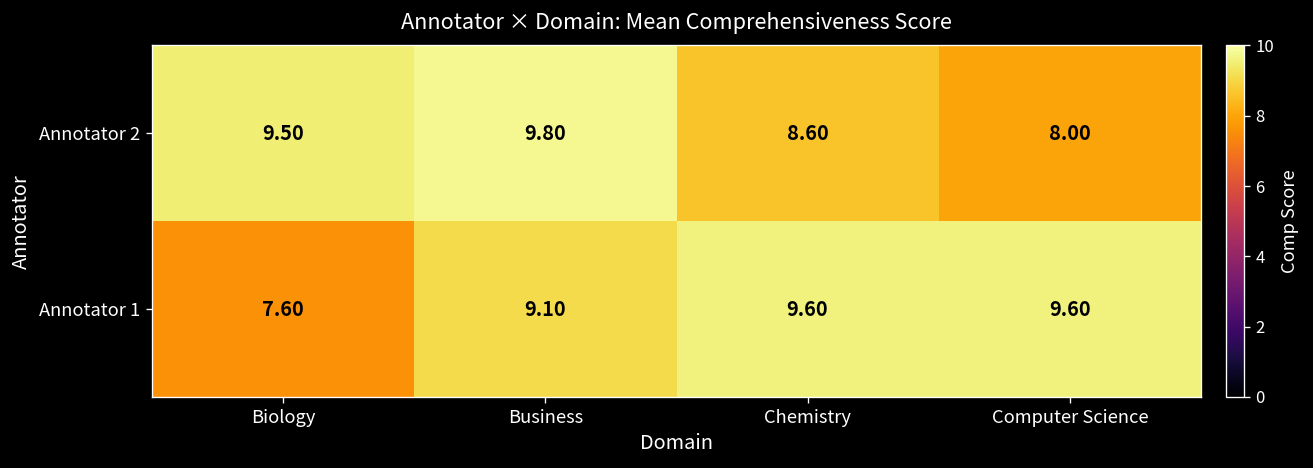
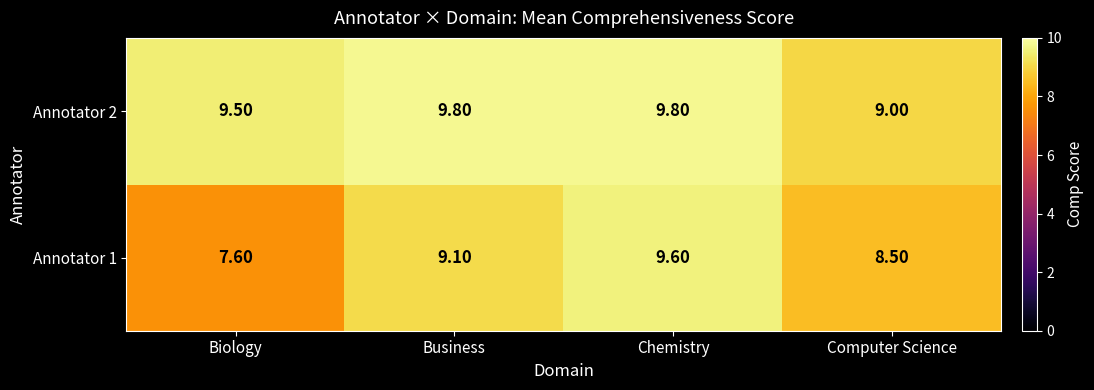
Annotator 2, Chemistry: 8.60 -> 9.80
Annotator 2, Computer Science: 8.00 -> 9.00
Annotator 1, Computer Science: 9.60 -> 8.50
